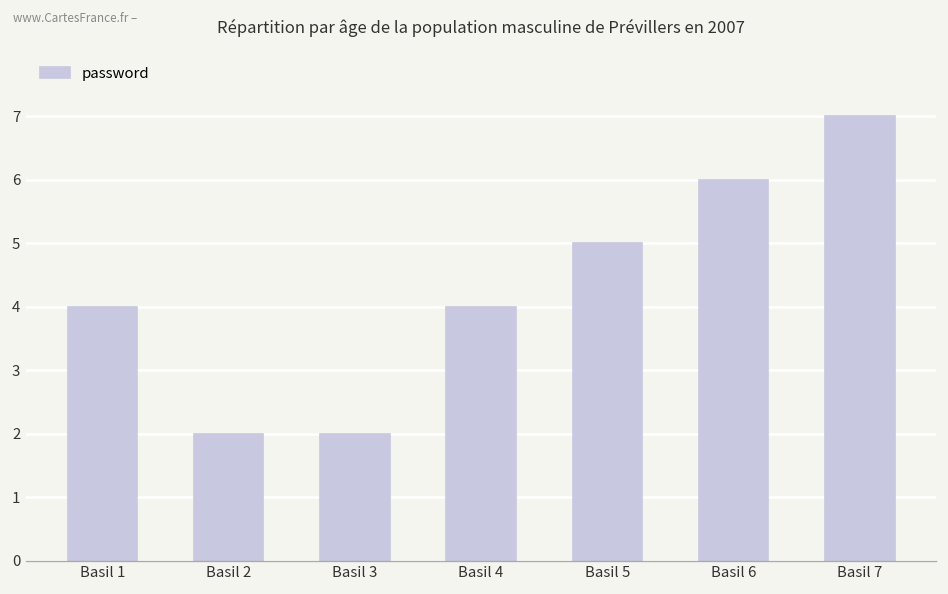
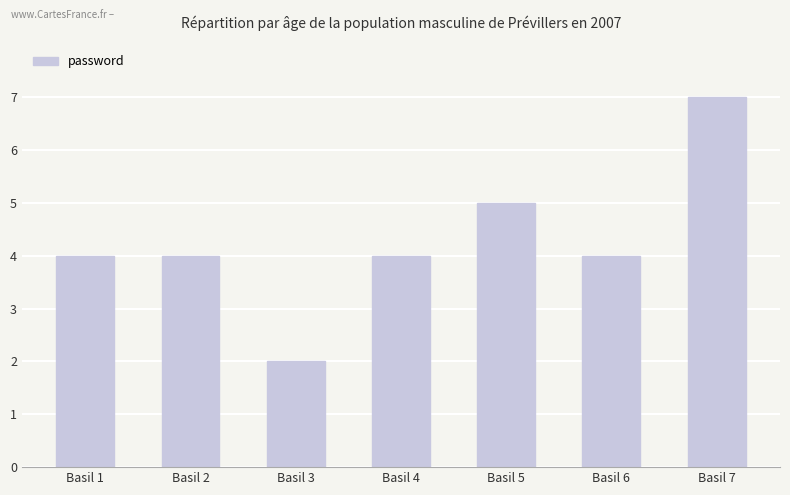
Basil 2: 2 -> 4
Basil 6: 6 -> 4
